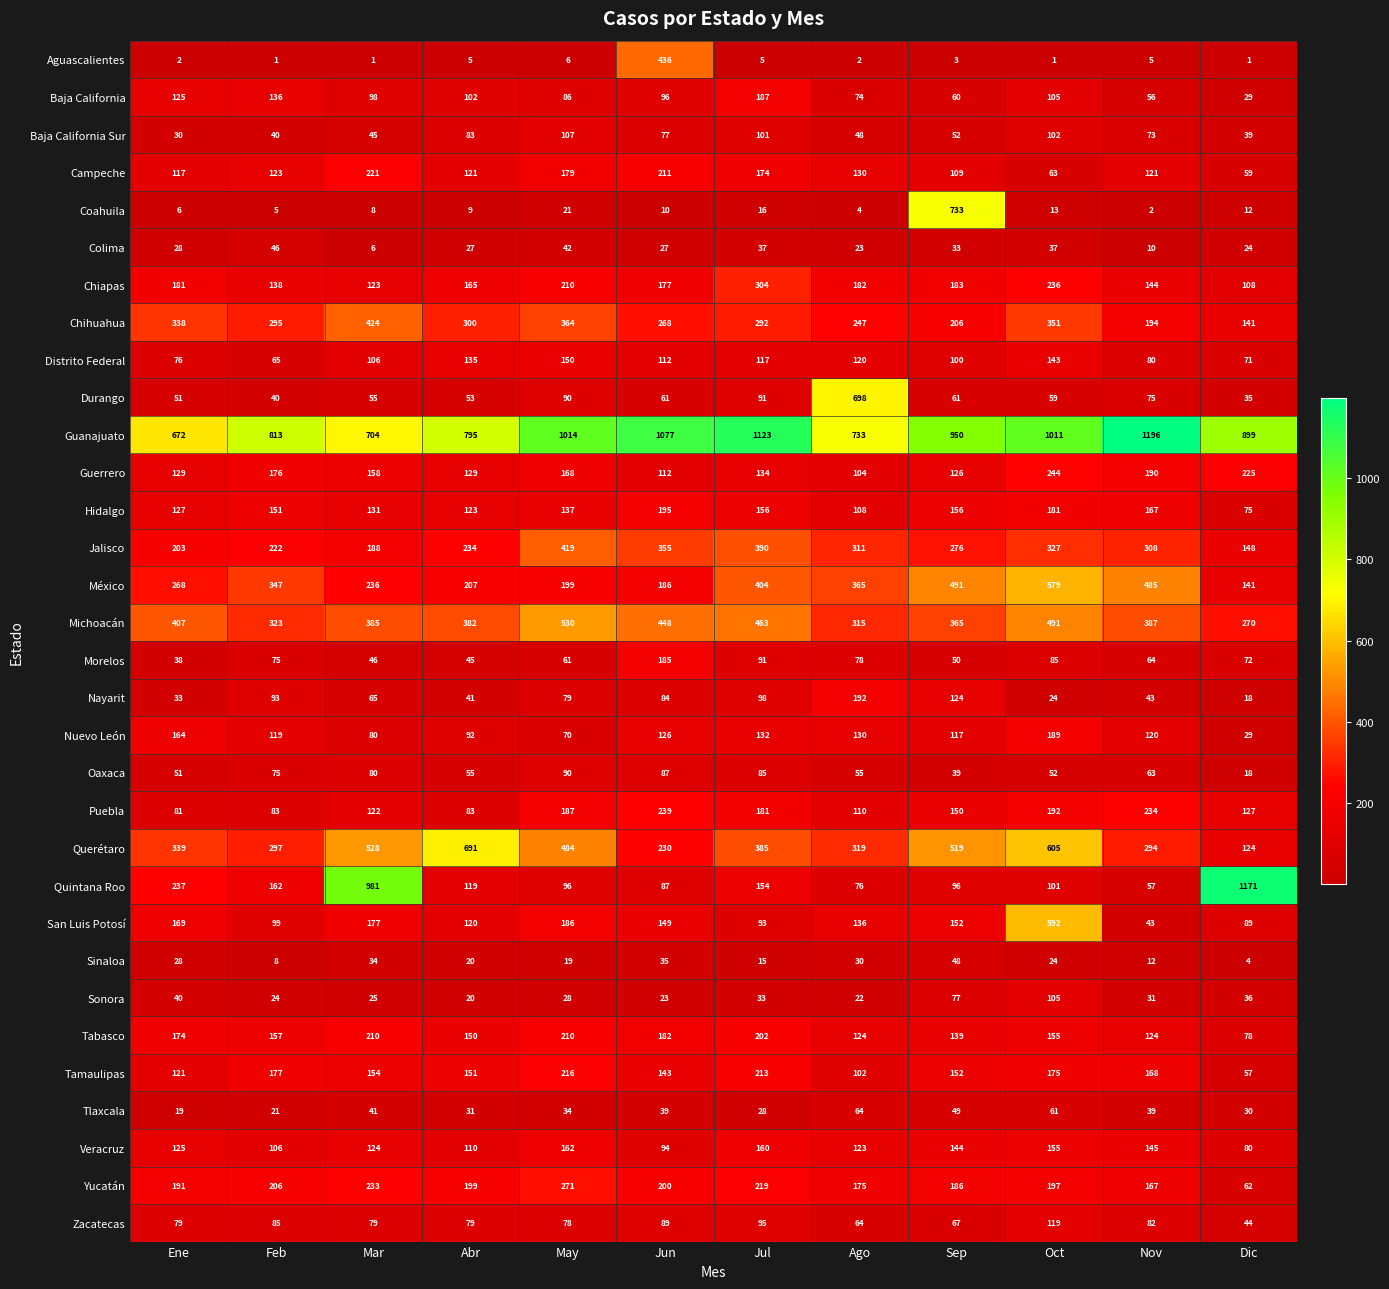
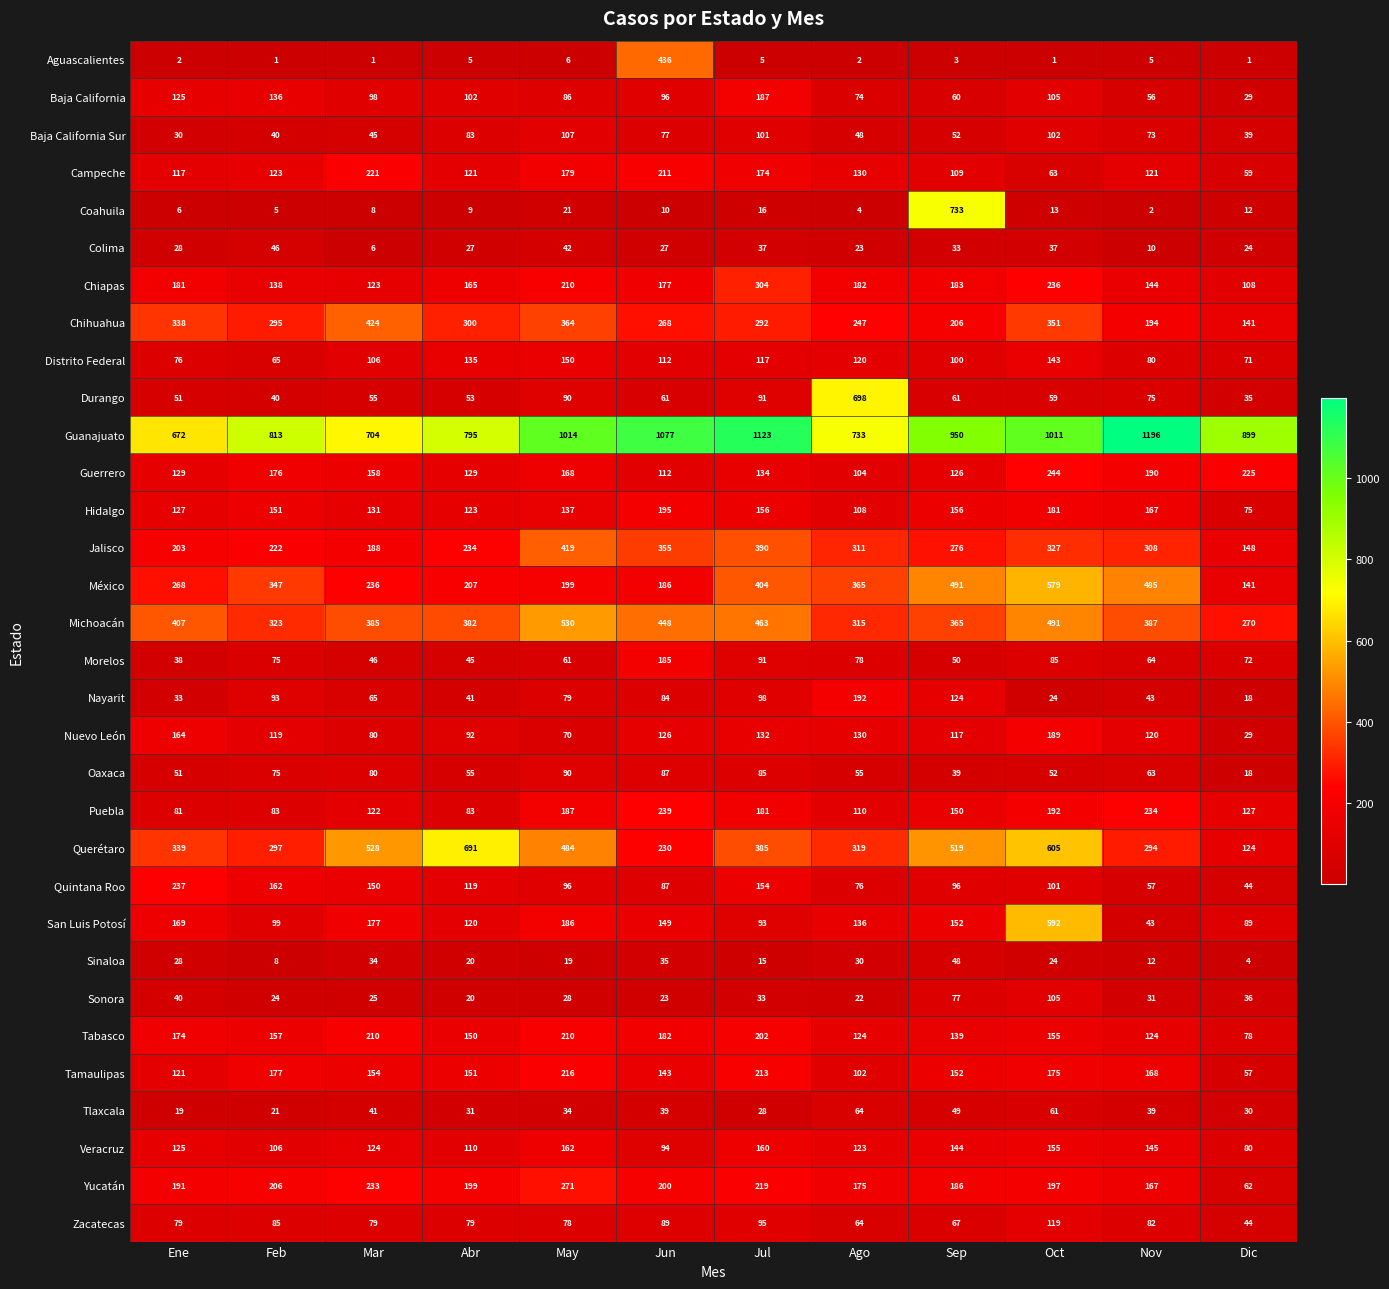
Quintana Roo, Mar: 981 -> 150
Quintana Roo, Dic: 1171 -> 44
